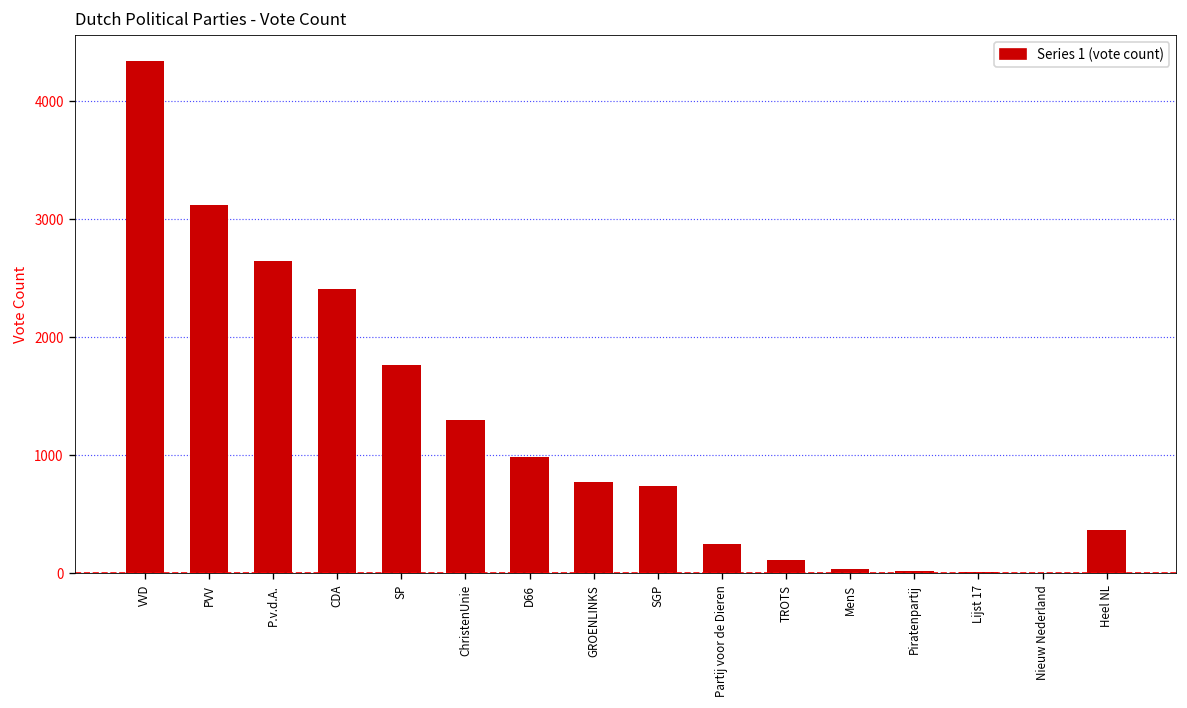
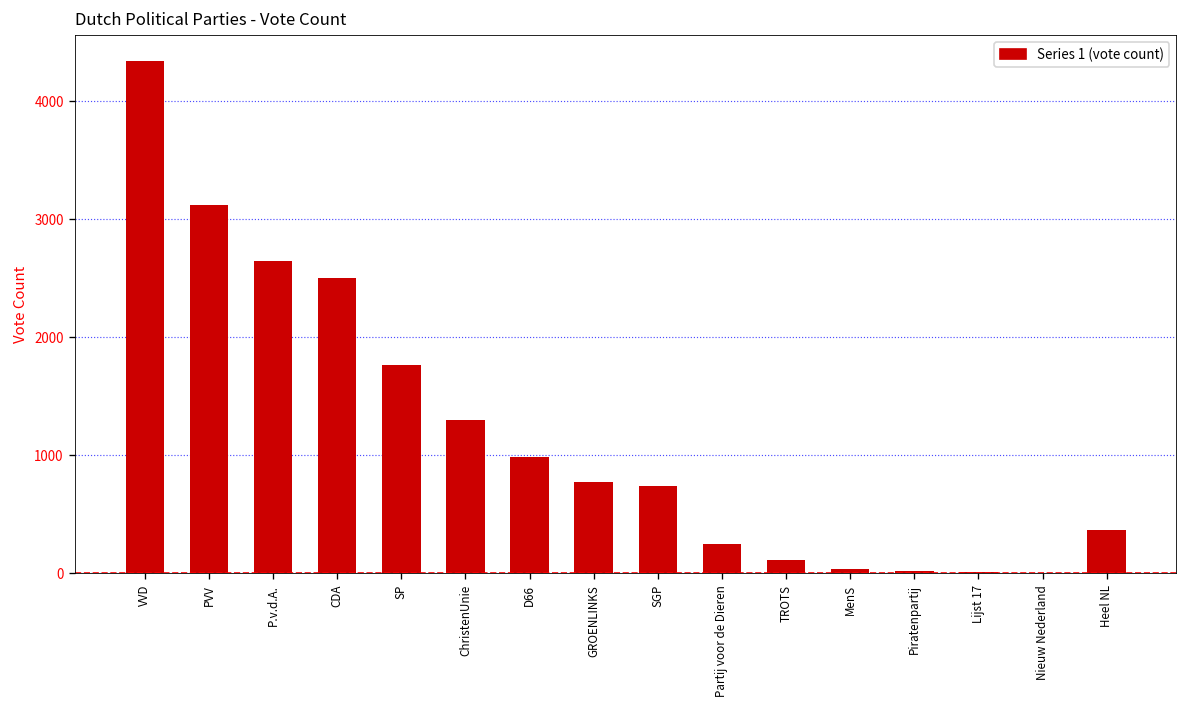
CDA: 2400 -> 2500
